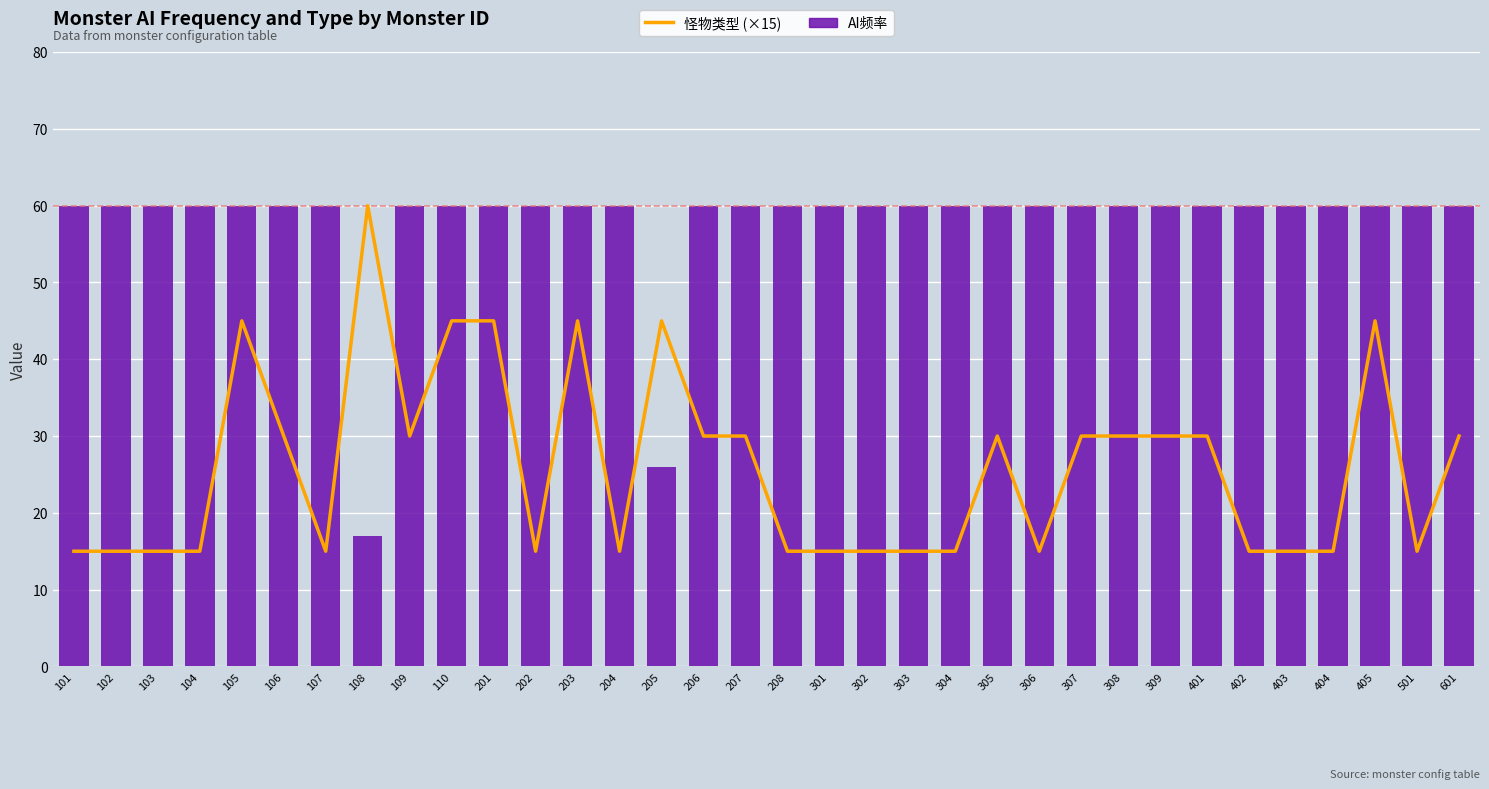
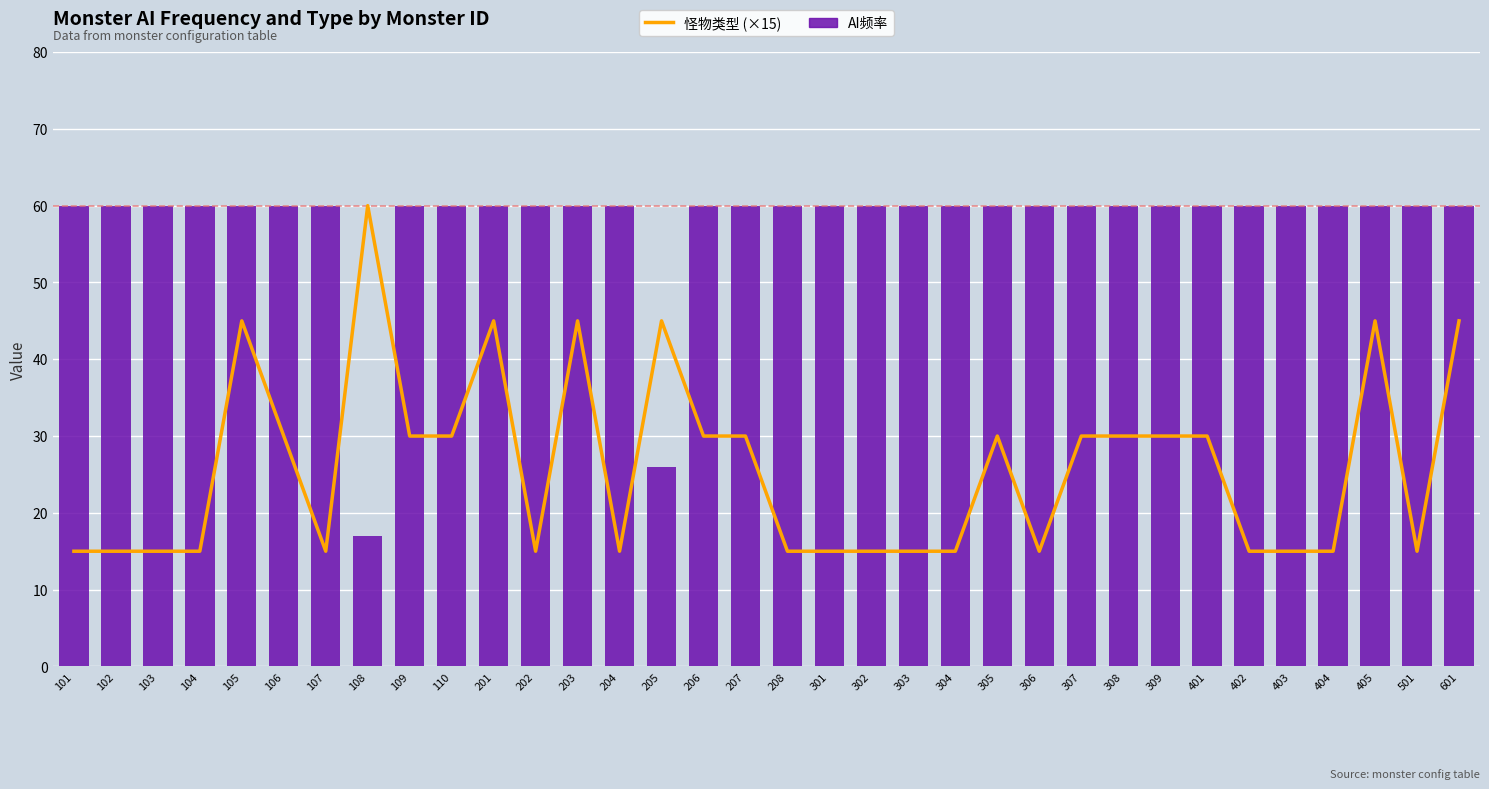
怪物类型 (×15), 110: 45 -> 30
怪物类型 (×15), 601: 30 -> 45
